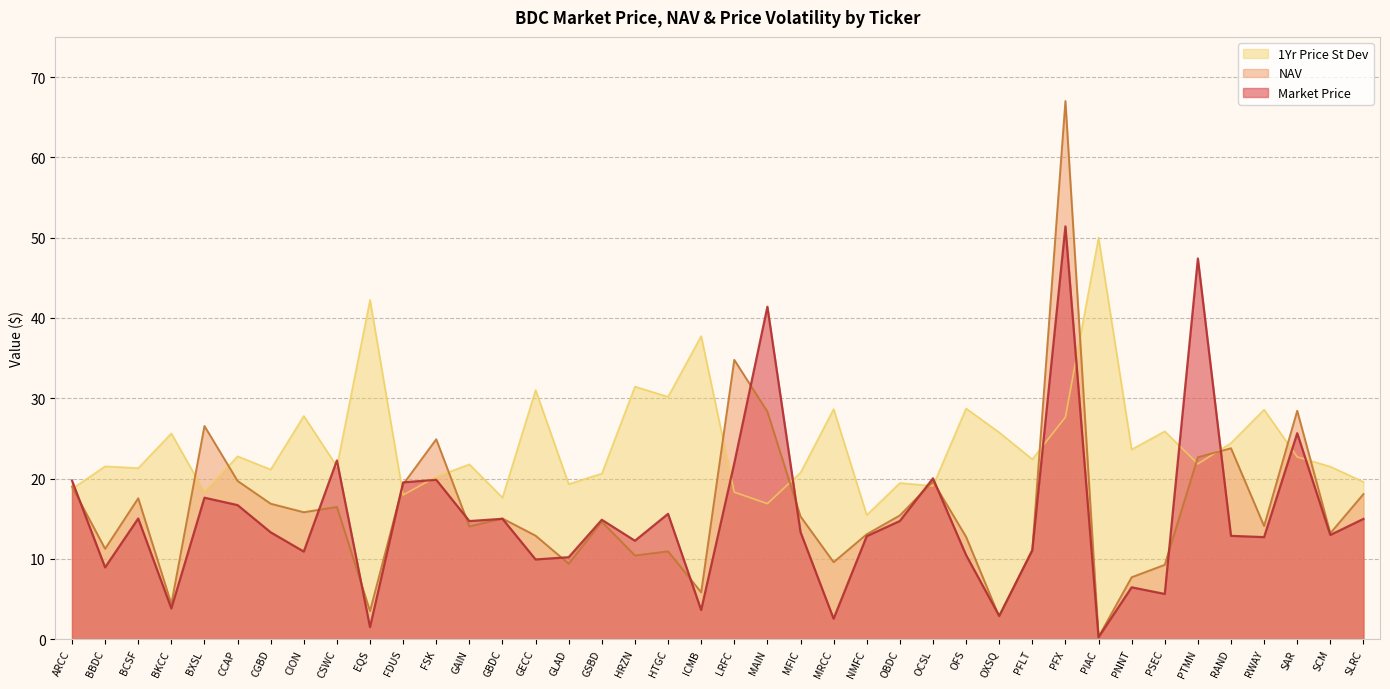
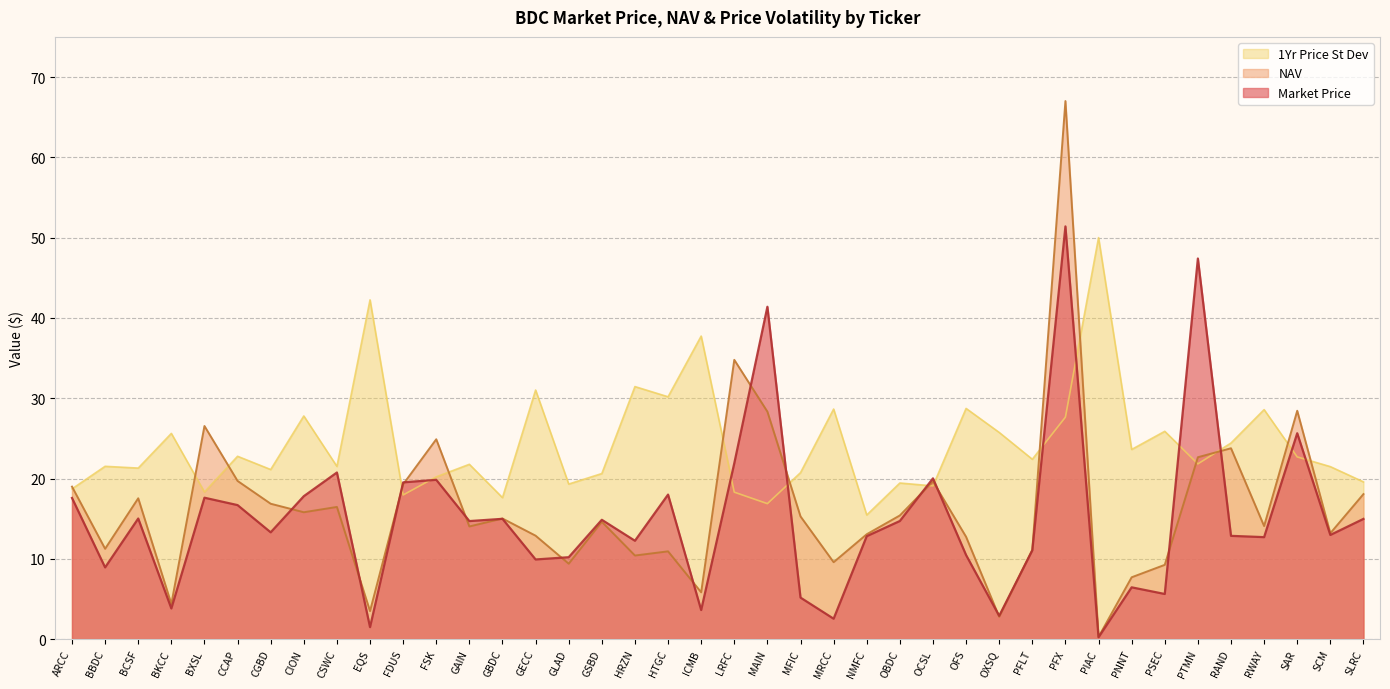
Market Price, ARCC: 20 -> 18
Market Price, CION: 11 -> 18
Market Price, CSWC: 22 -> 21
Market Price, HTGC: 16 -> 18
Market Price, MFIC: 13 -> 5
